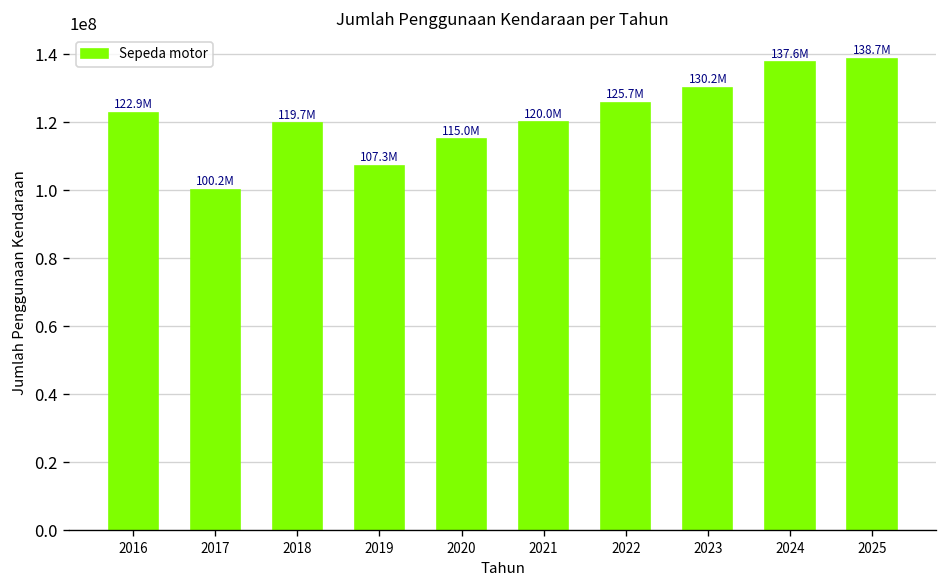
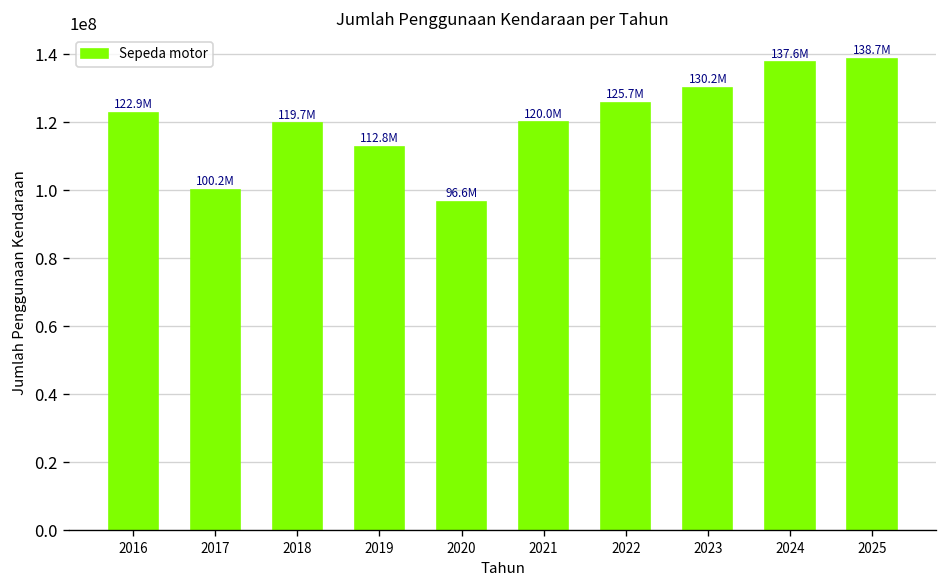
2019: 107.3M -> 112.8M
2020: 115.0M -> 96.6M
